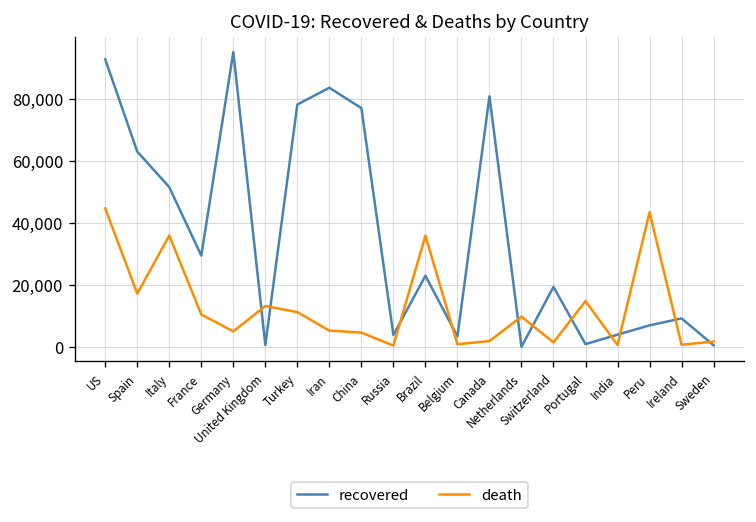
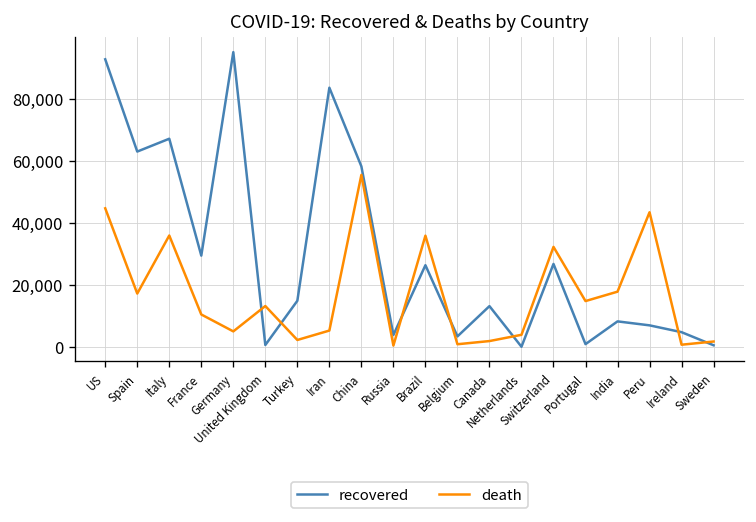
recovered, Italy: 52,000 -> 67,000
recovered, Turkey: 78,000 -> 15,000
death, Turkey: 11,000 -> 2,000
recovered, China: 77,000 -> 58,000
death, China: 5,000 -> 56,000
recovered, Brazil: 23,000 -> 26,000
recovered, Canada: 81,000 -> 13,000
death, Netherlands: 10,000 -> 4,000
recovered, Switzerland: 19,000 -> 27,000
death, Switzerland: 1,000 -> 32,000
recovered, India: 4,000 -> 8,000
death, India: 1,000 -> 18,000
recovered, Ireland: 9,000 -> 5,000
